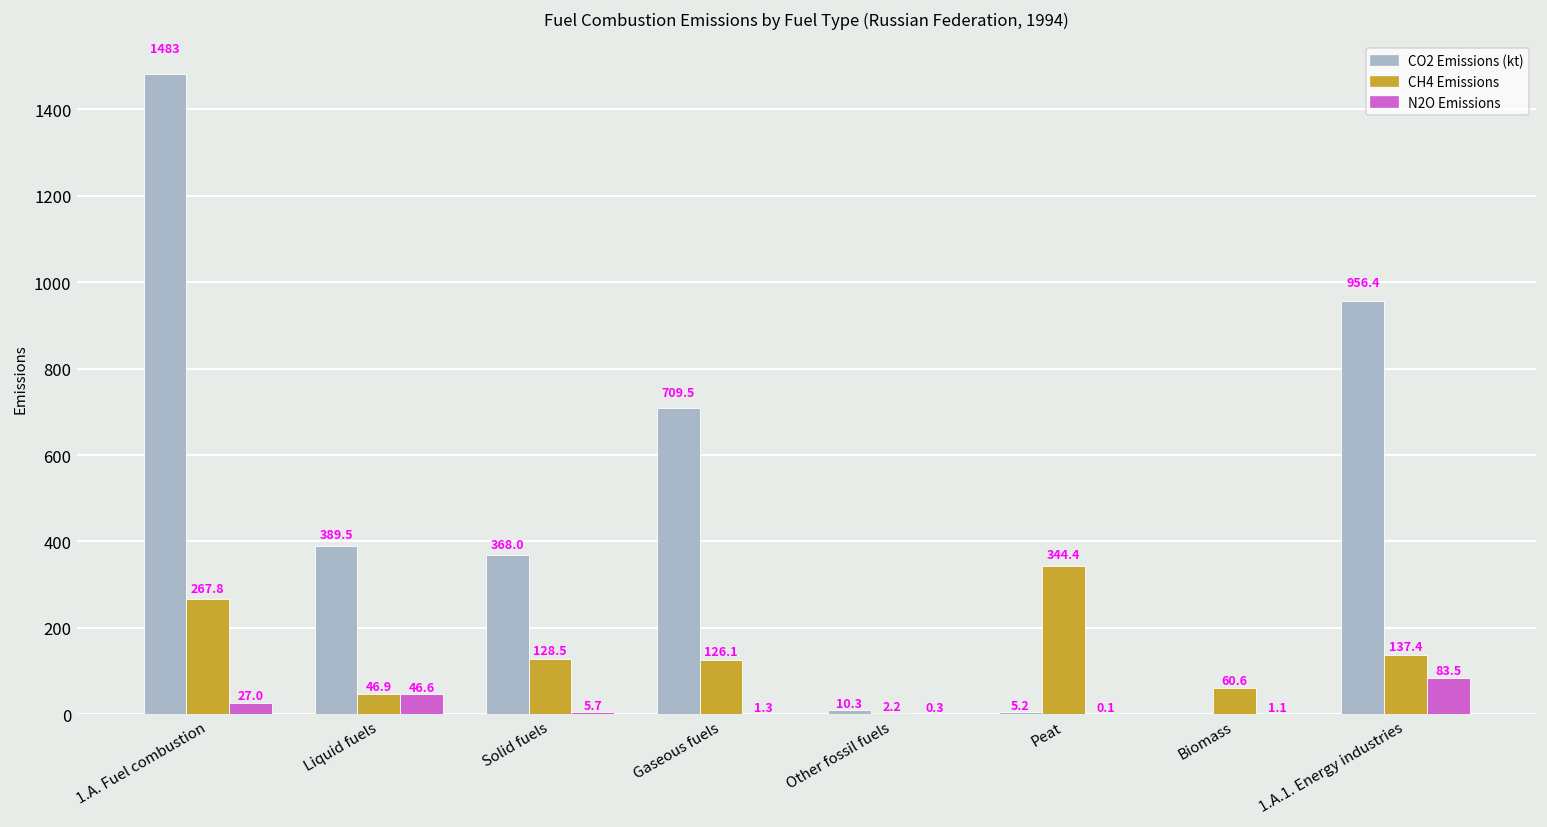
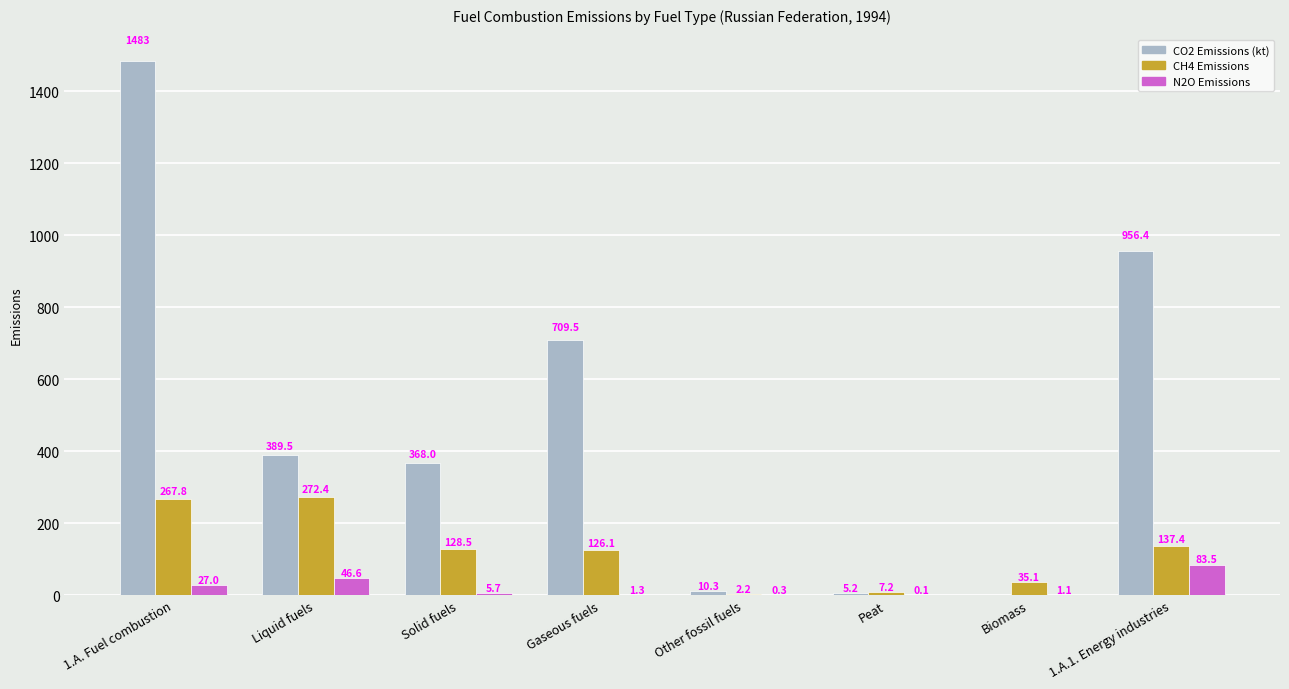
CH4 Emissions, Liquid fuels: 46.9 -> 272.4
CH4 Emissions, Peat: 344.4 -> 7.2
CH4 Emissions, Biomass: 60.6 -> 35.1
